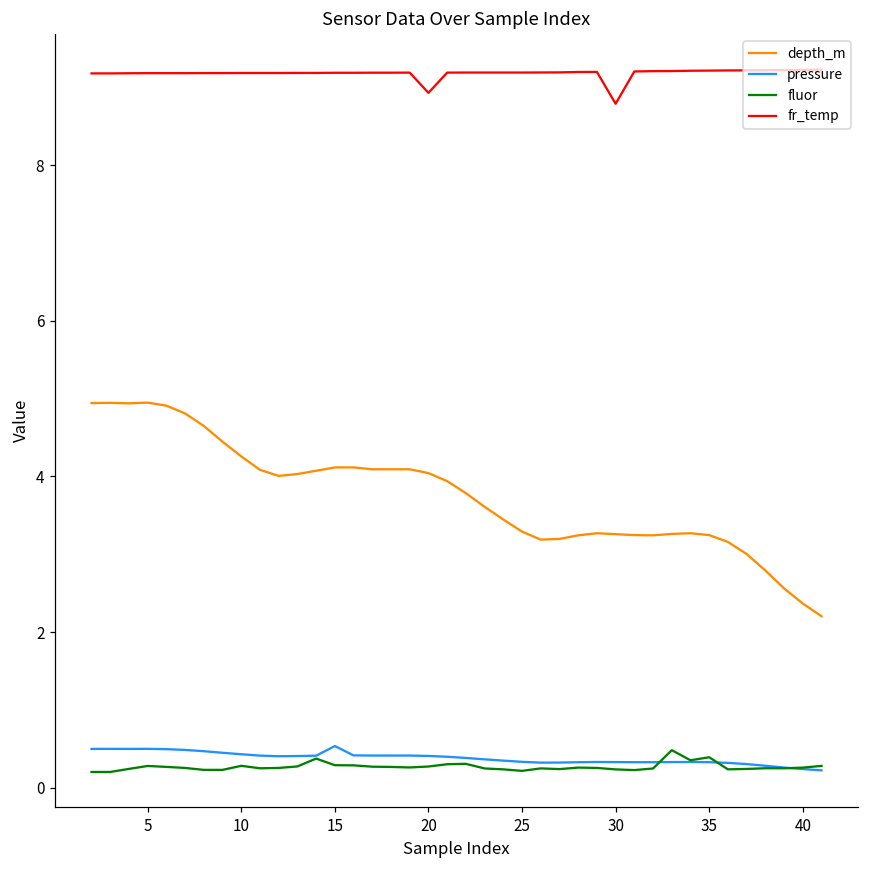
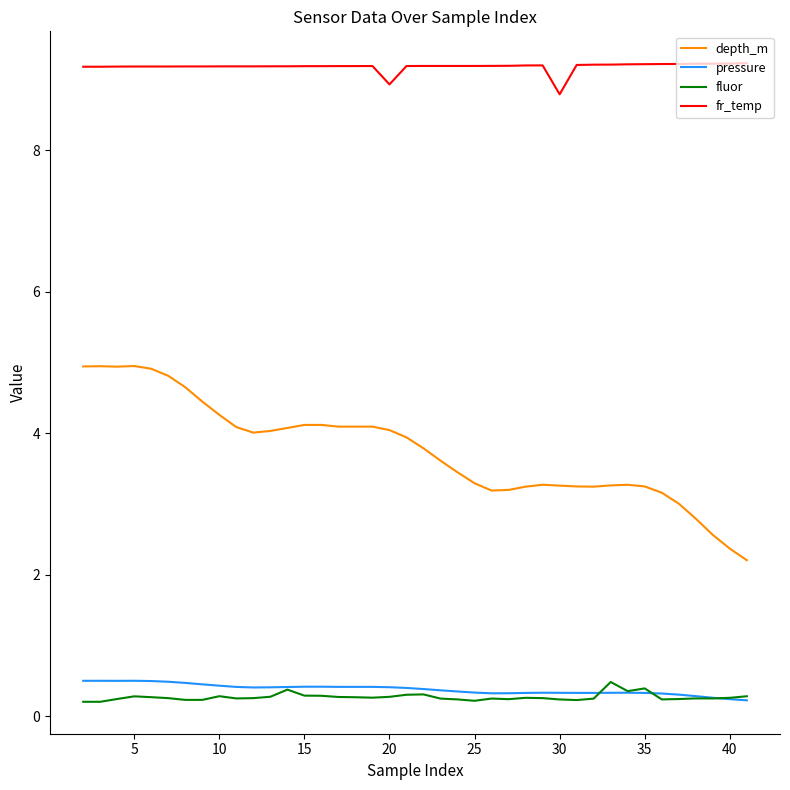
pressure, 15: 0.5 -> 0.4
